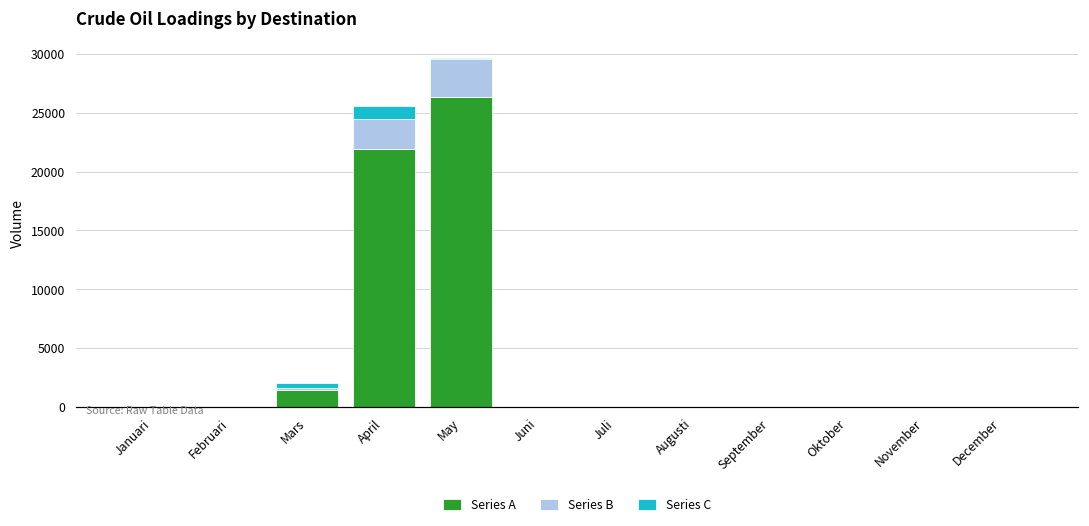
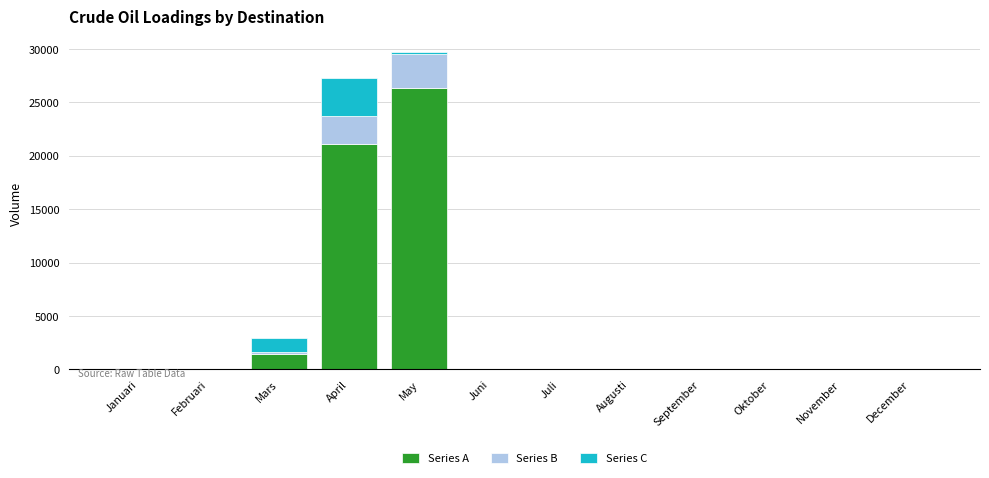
Series C, Mars: 400 -> 1300
Series A, April: 21900 -> 21100
Series C, April: 1100 -> 3600
